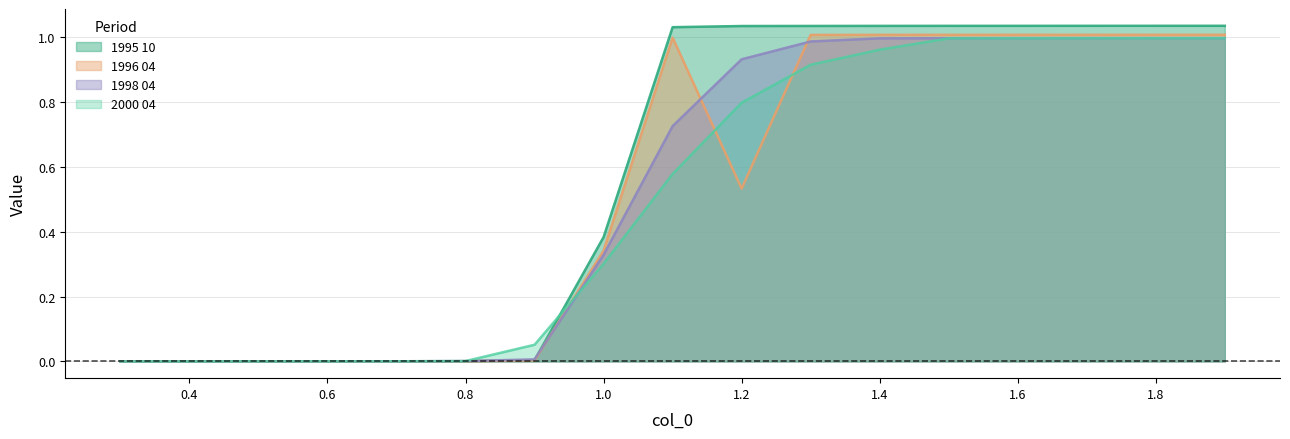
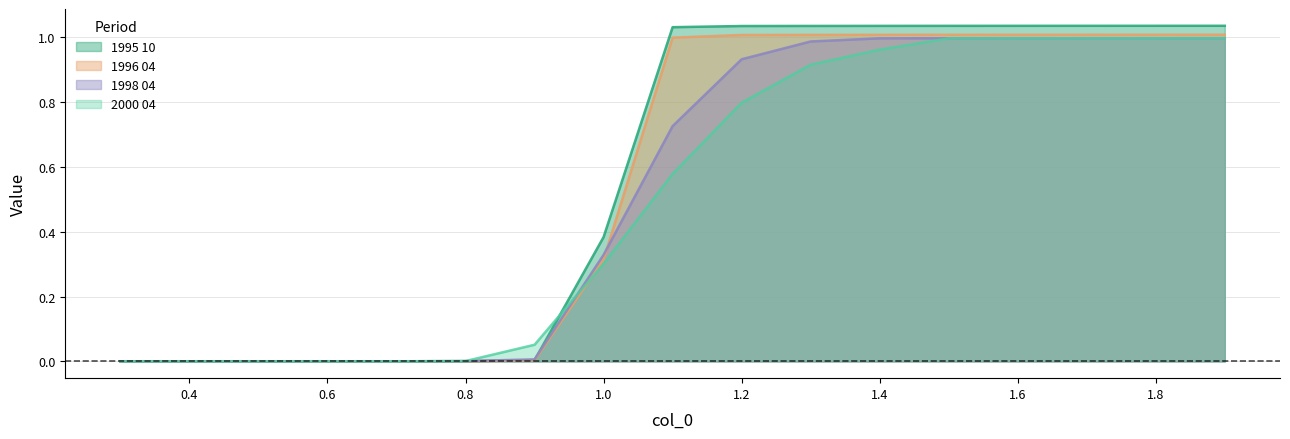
1996 04, 1.0: 0.34 -> 0.31
1996 04, 1.2: 0.53 -> 1.01
